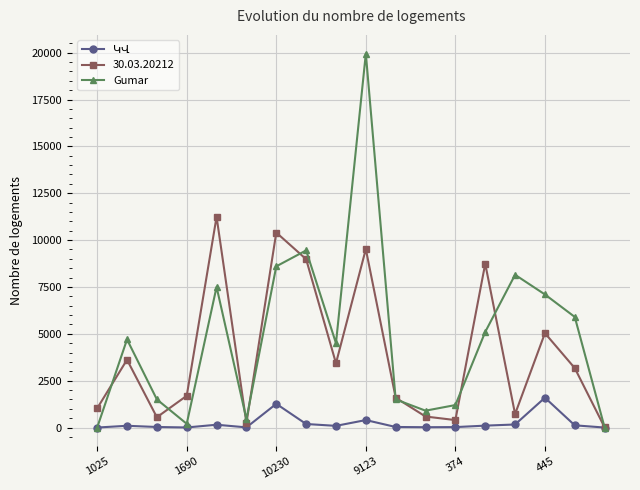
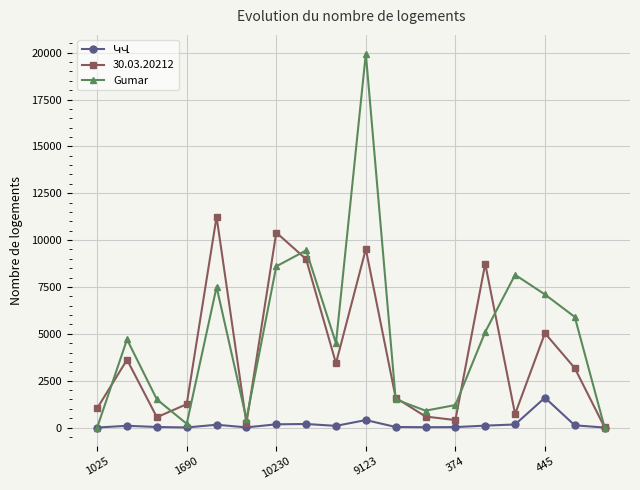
30.03.20212, 1690: 1700 -> 1200
ԿՎ, 10230: 1300 -> 200
